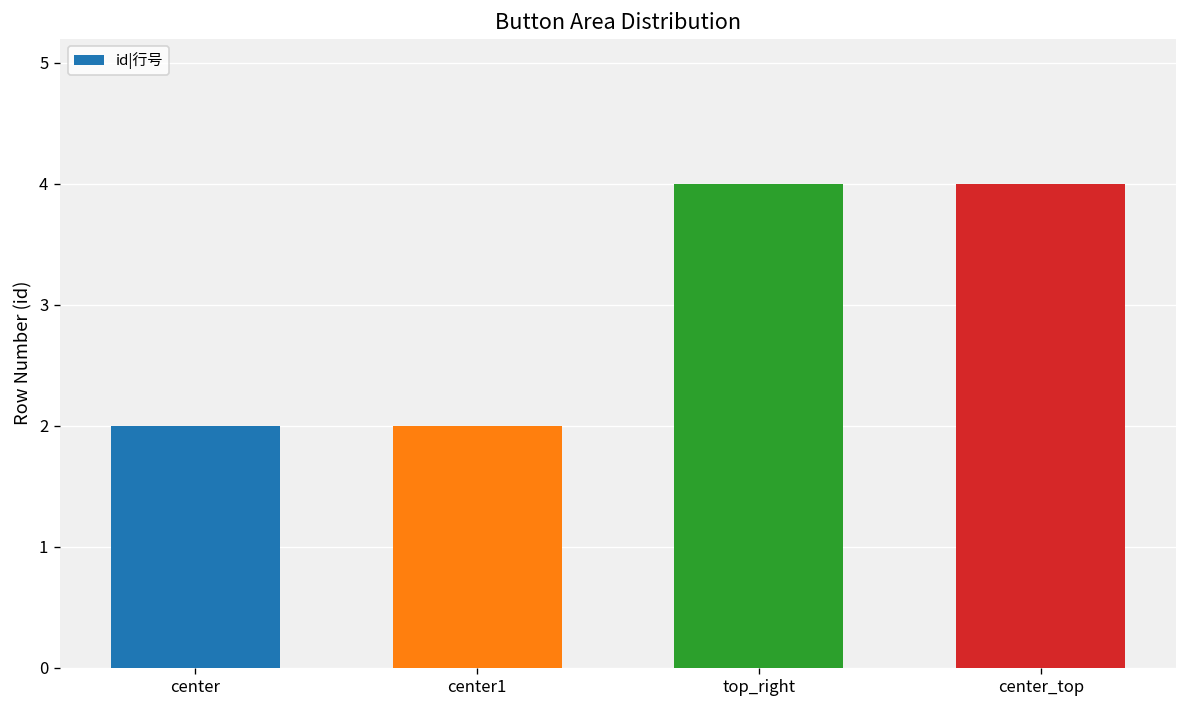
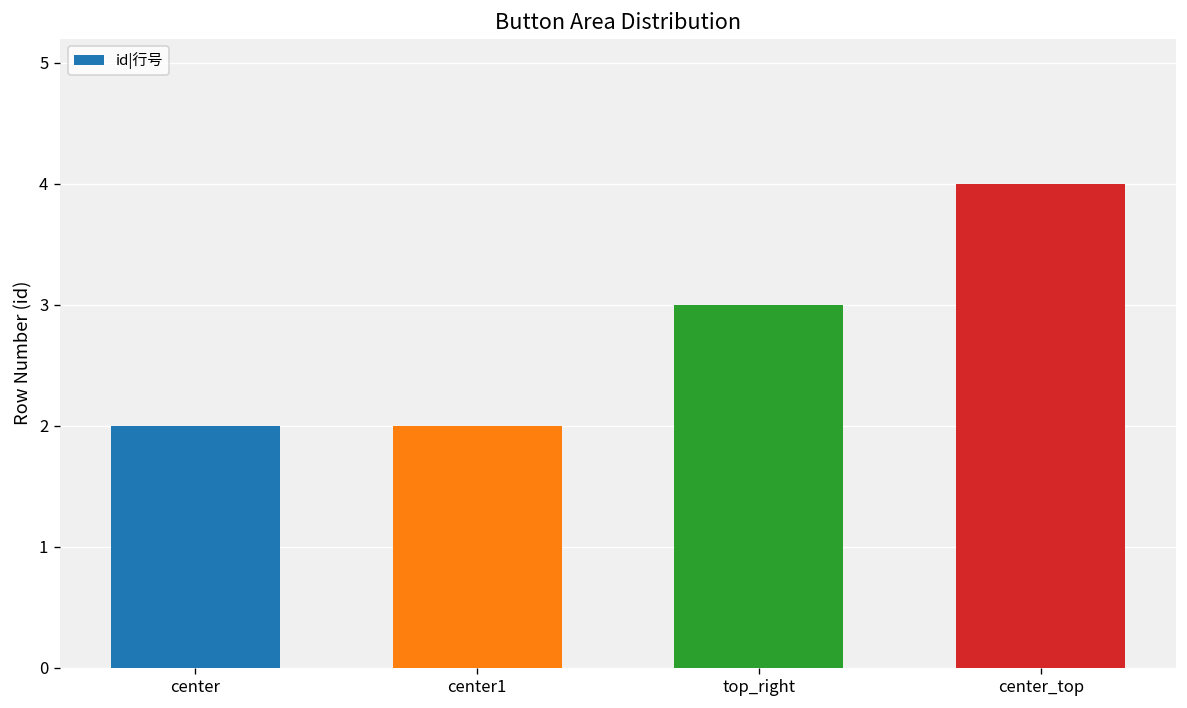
top_right: 4 -> 3
